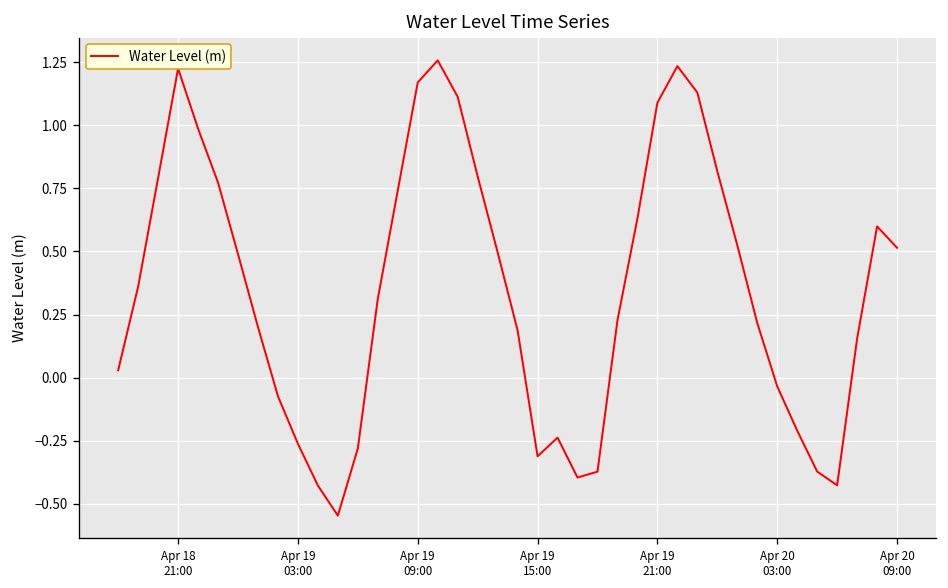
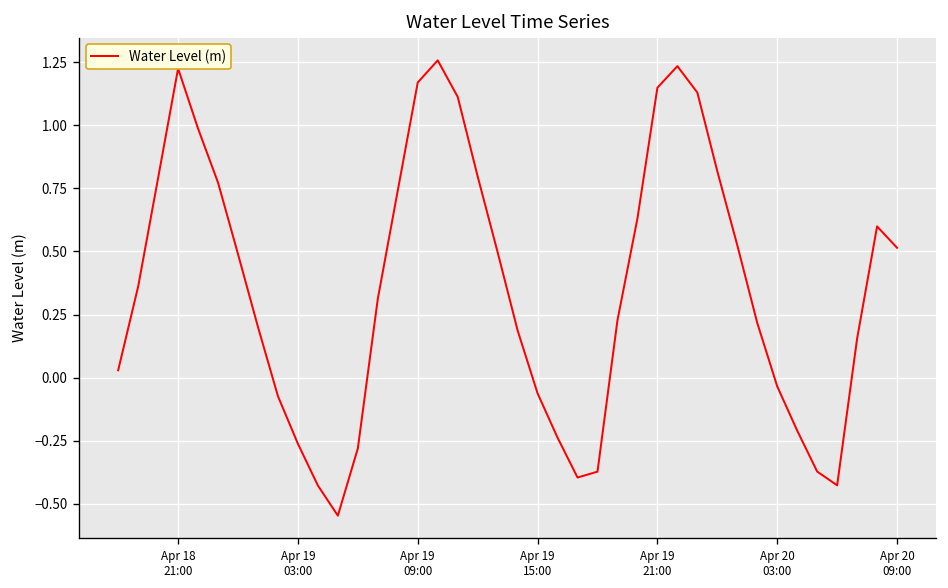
Apr 19 15:00: -0.31 -> -0.06
Apr 19 21:00: 1.09 -> 1.15
